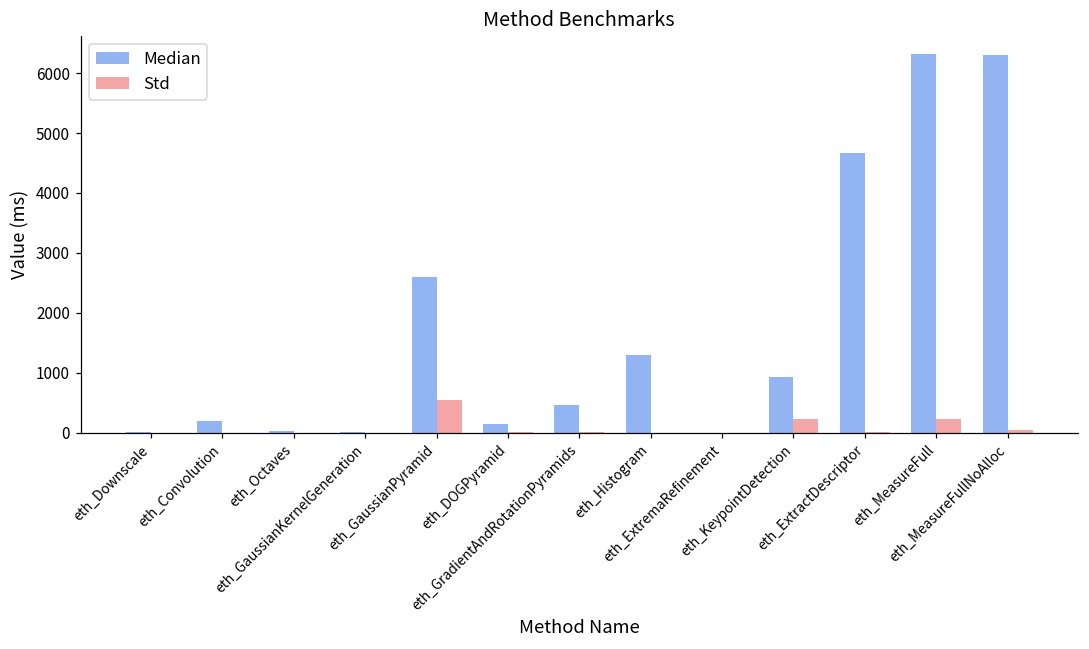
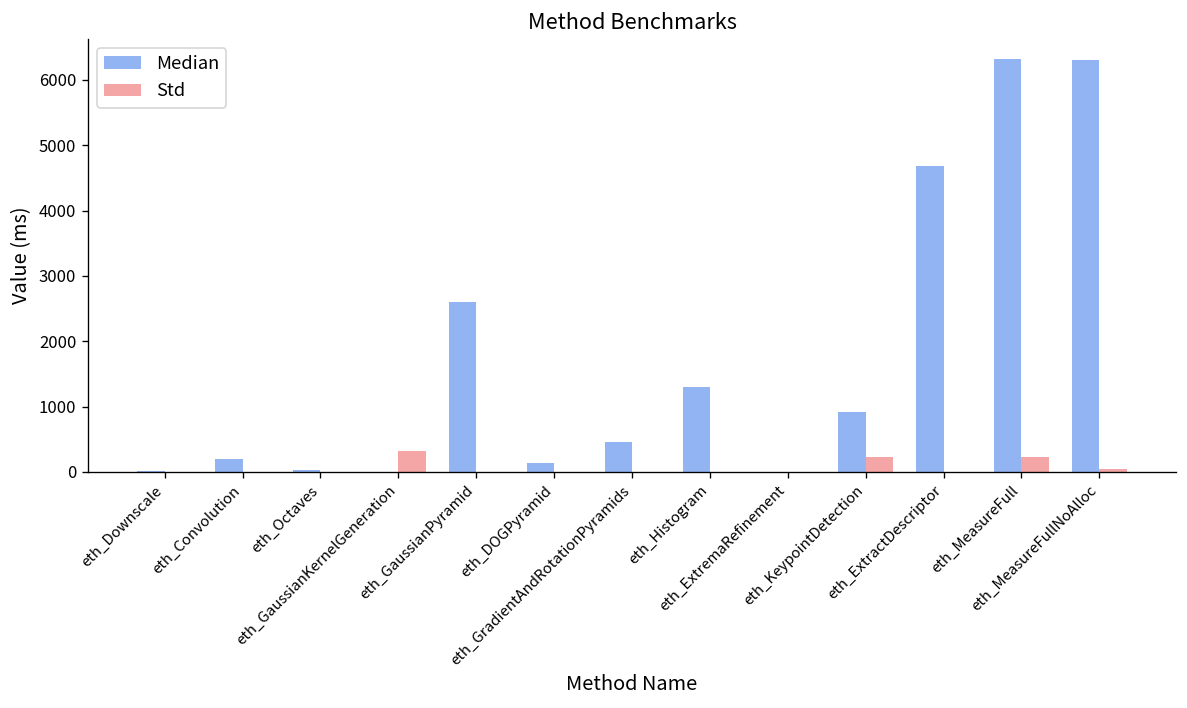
Std, eth_GaussianKernelGeneration: 0 -> 300
Std, eth_GaussianPyramid: 500 -> 0
